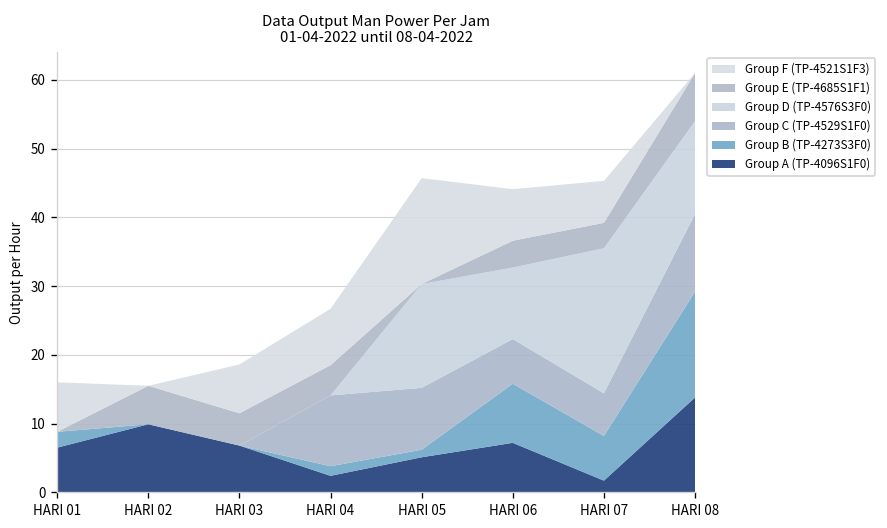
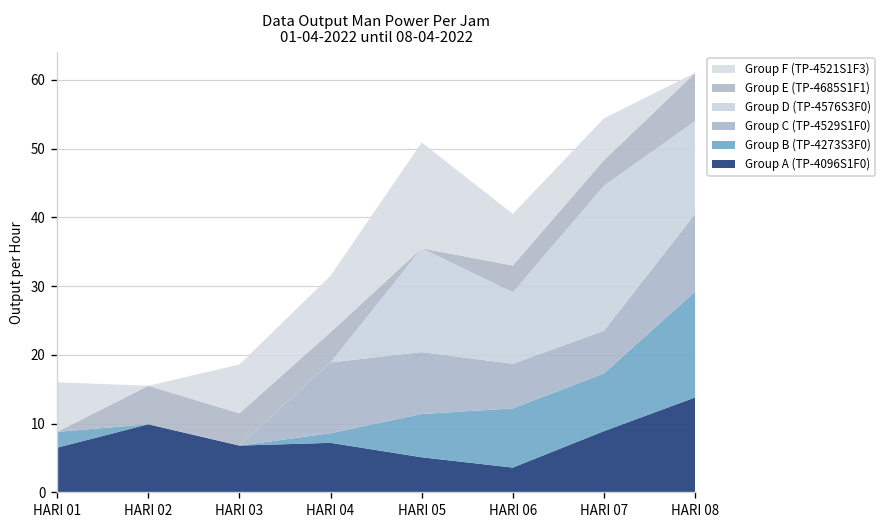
Group A (TP-4096S1F0), HARI 04: 2 -> 7
Group B (TP-4273S3F0), HARI 05: 1 -> 6
Group A (TP-4096S1F0), HARI 06: 7 -> 4
Group A (TP-4096S1F0), HARI 07: 2 -> 9
Group B (TP-4273S3F0), HARI 07: 6 -> 8
